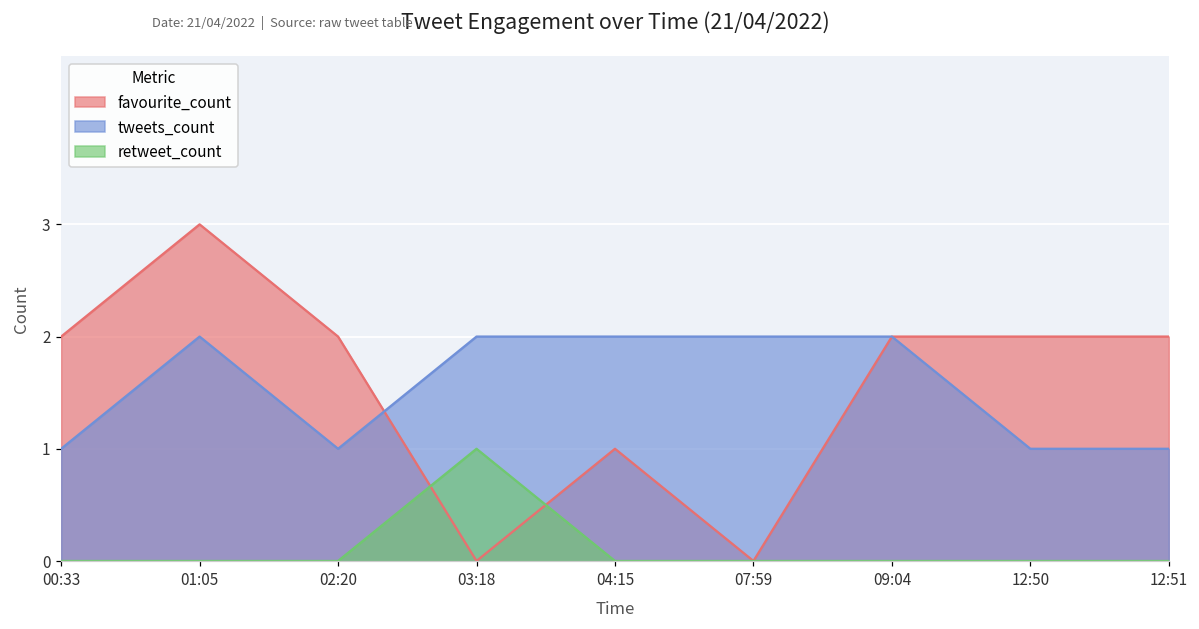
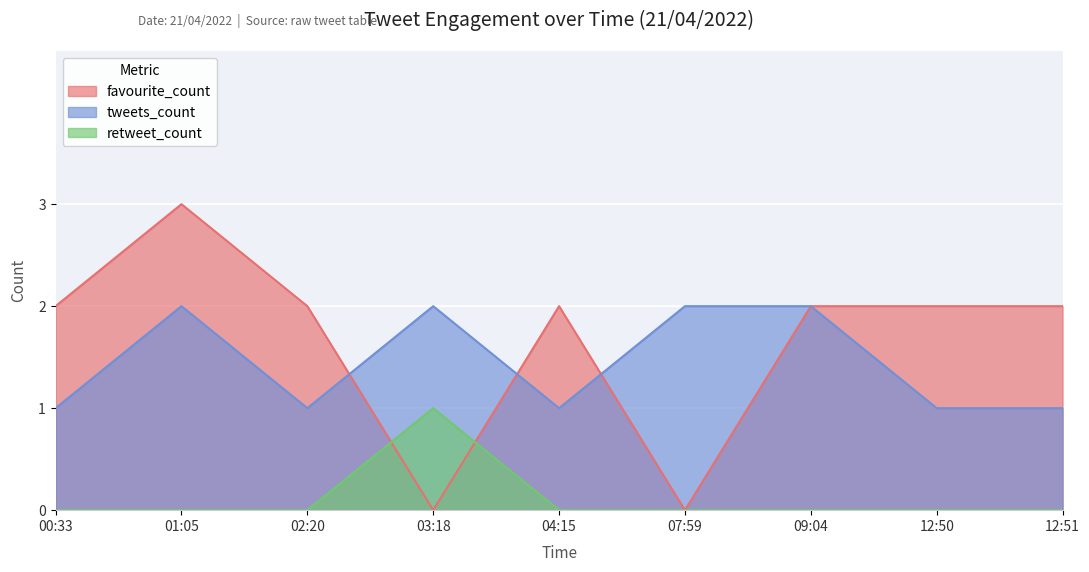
favourite_count, 04:15: 1 -> 2
tweets_count, 04:15: 2 -> 1
